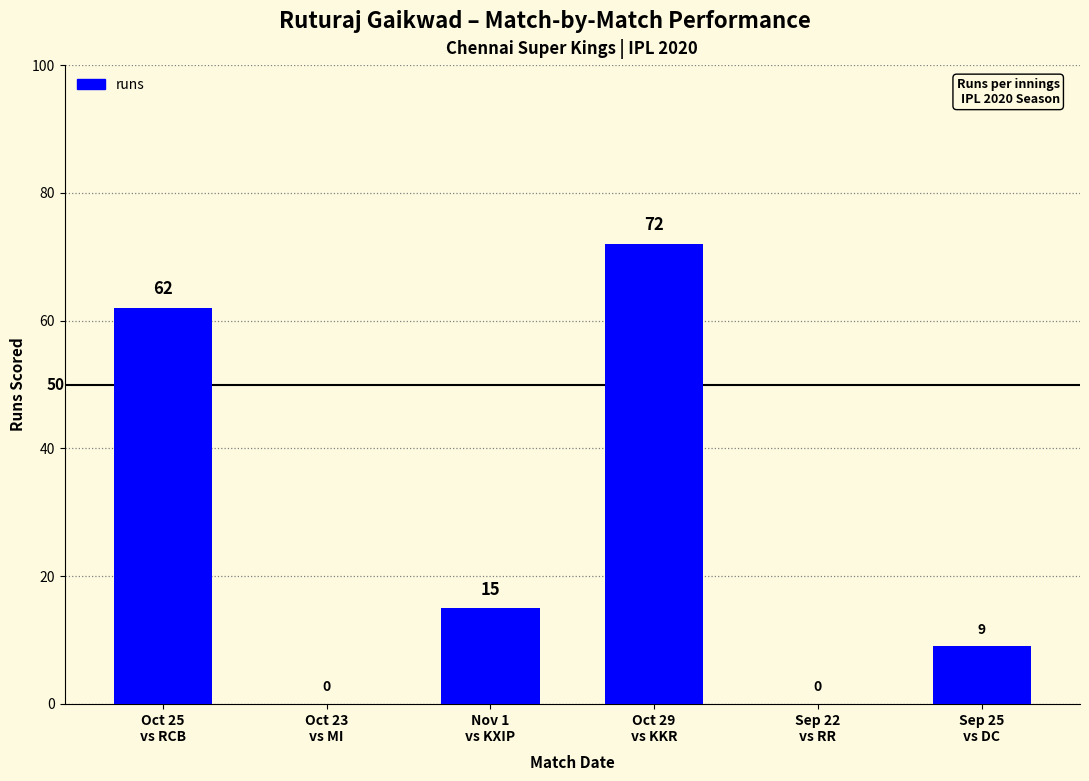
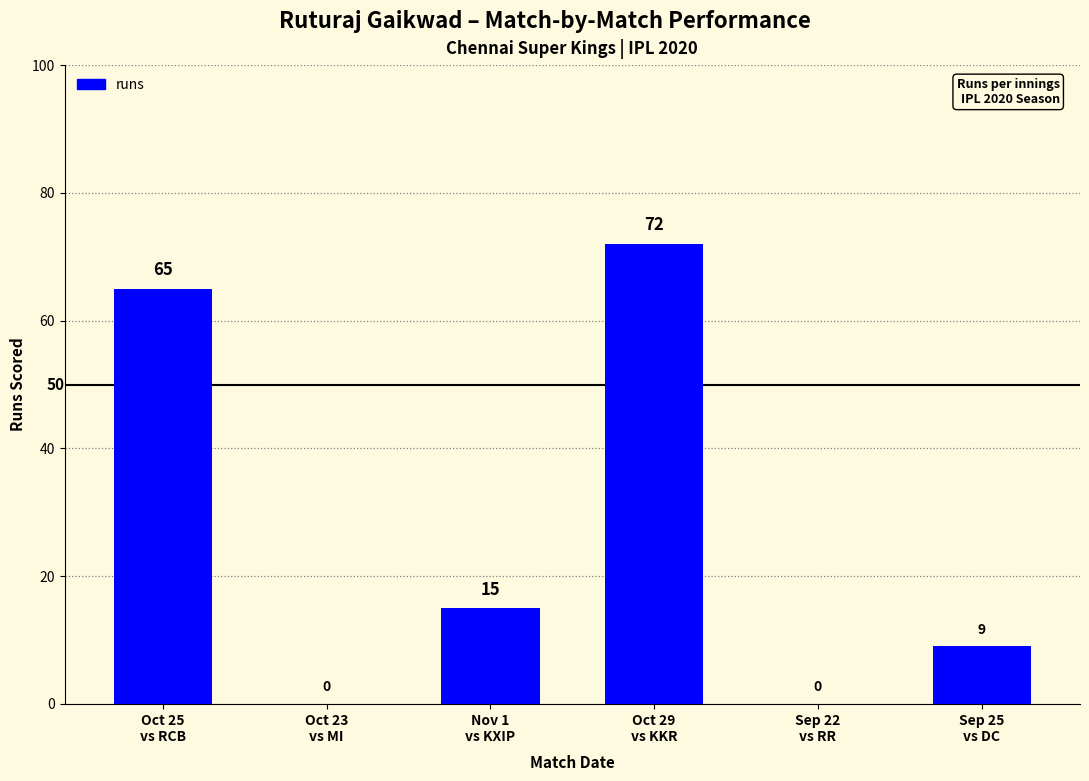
Oct 25 vs RCB: 62 -> 65
